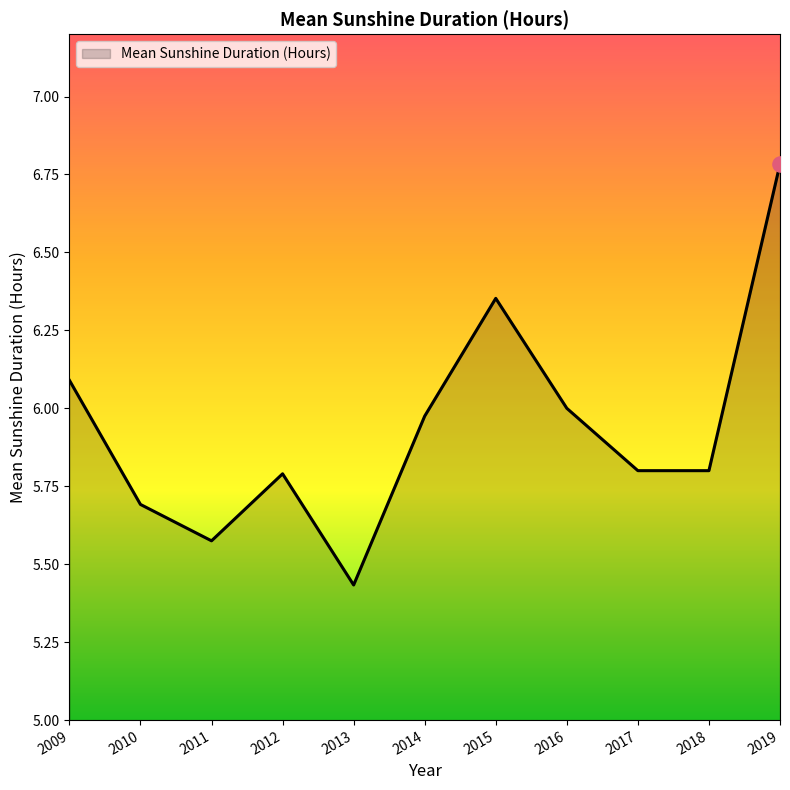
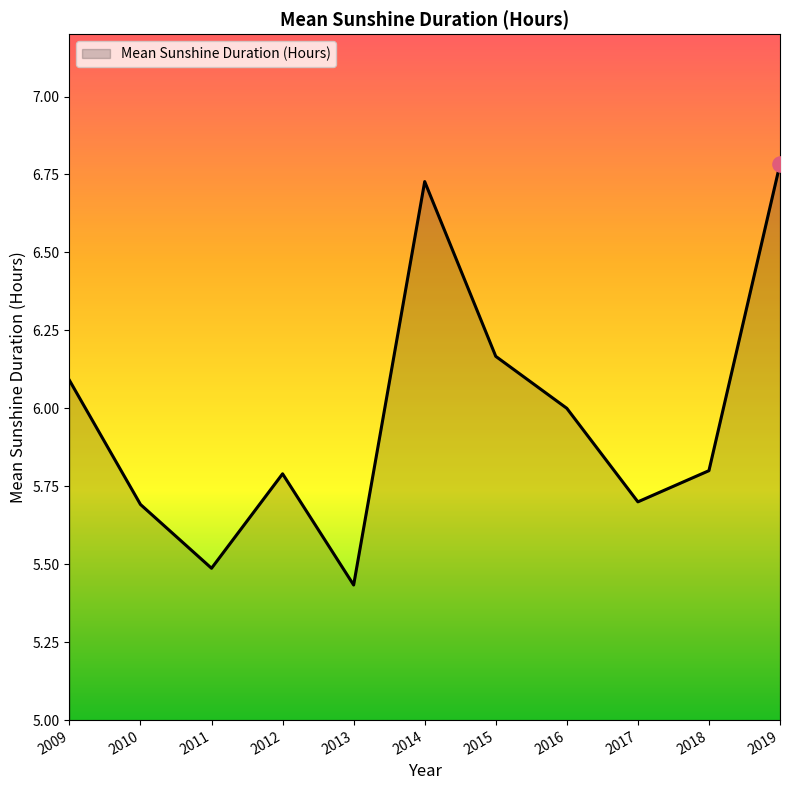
Mean Sunshine Duration (Hours), 2011: 5.58 -> 5.49
Mean Sunshine Duration (Hours), 2014: 5.98 -> 6.73
Mean Sunshine Duration (Hours), 2015: 6.35 -> 6.17
Mean Sunshine Duration (Hours), 2017: 5.8 -> 5.7
